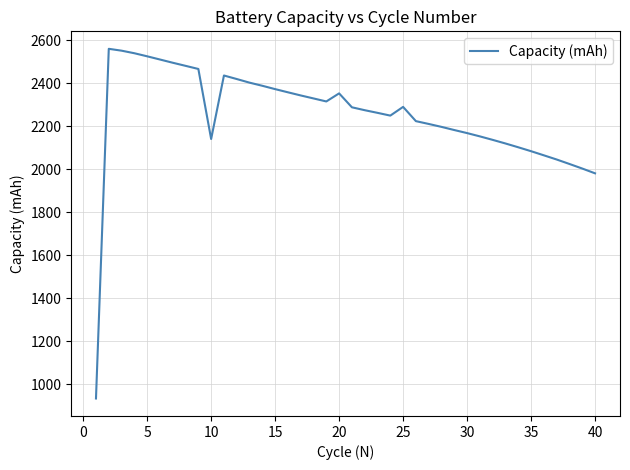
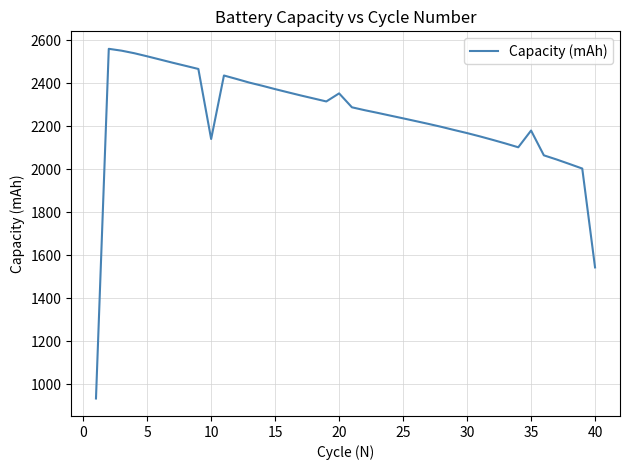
25: 2290 -> 2240
35: 2080 -> 2180
40: 1980 -> 1540
